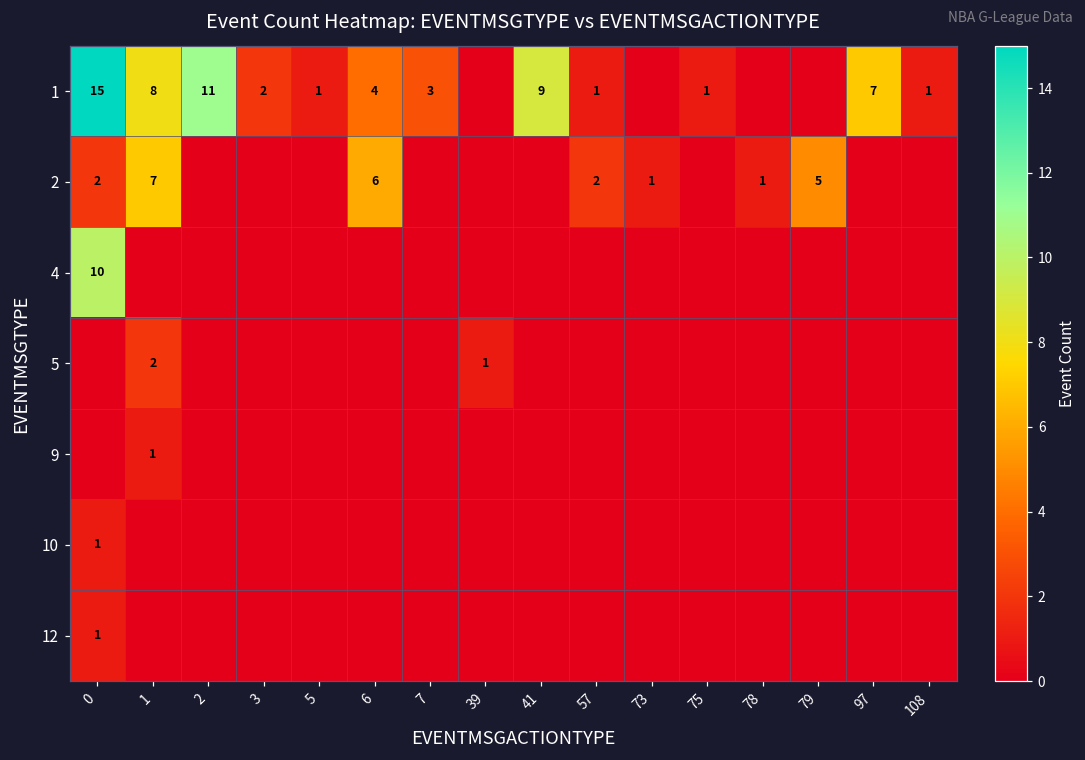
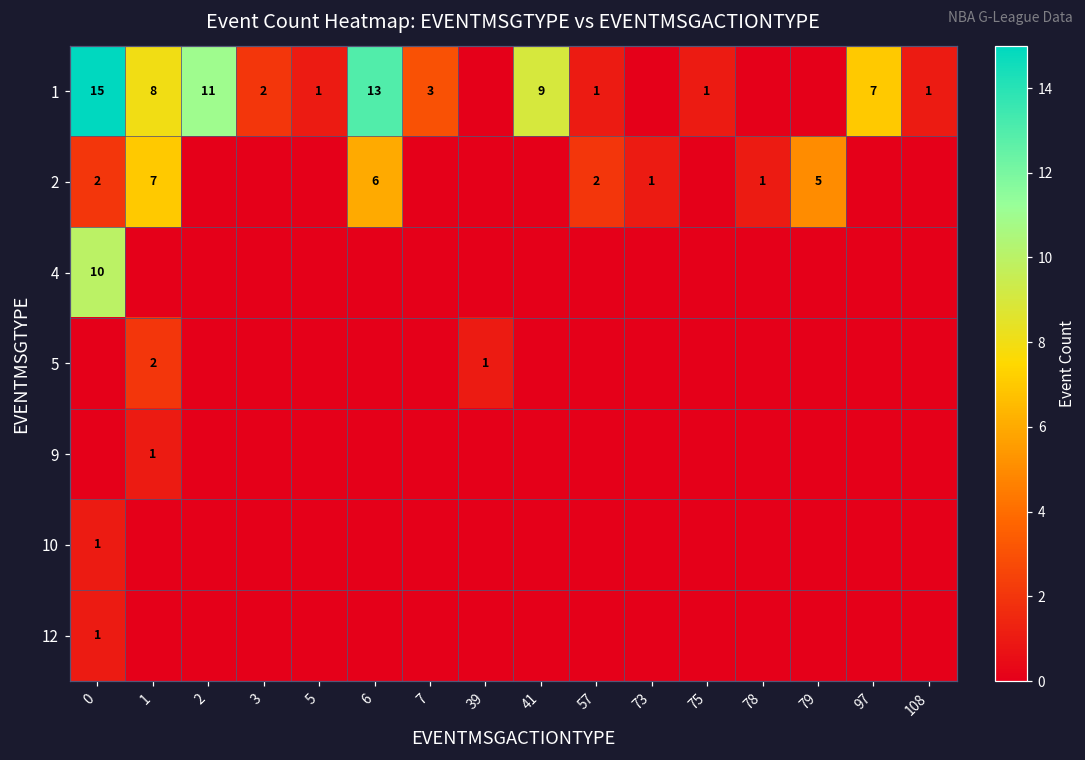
1, 6: 4 -> 13
